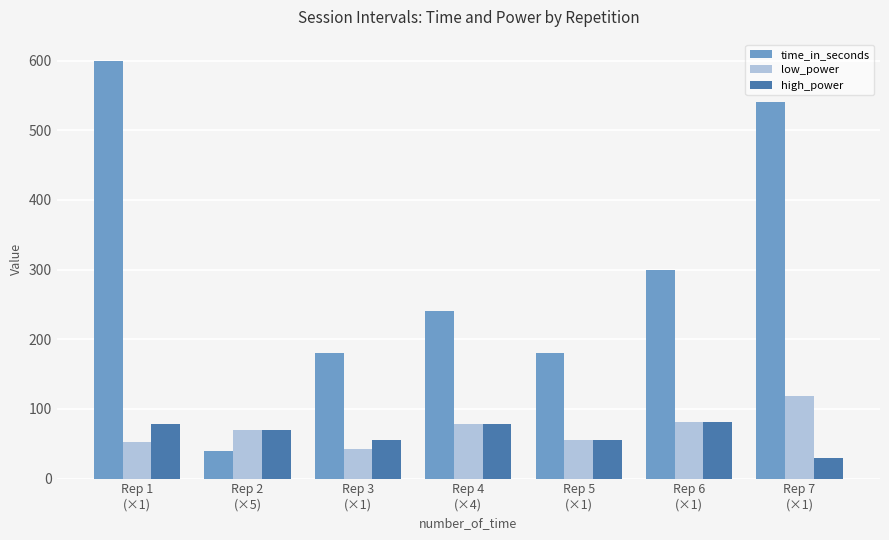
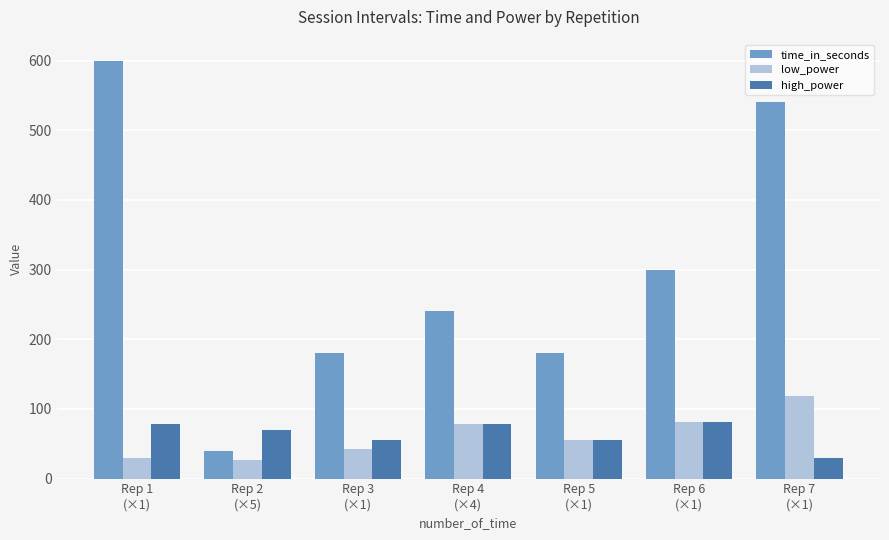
low_power, Rep 1 (×1): 50 -> 30
low_power, Rep 2 (×5): 70 -> 30
